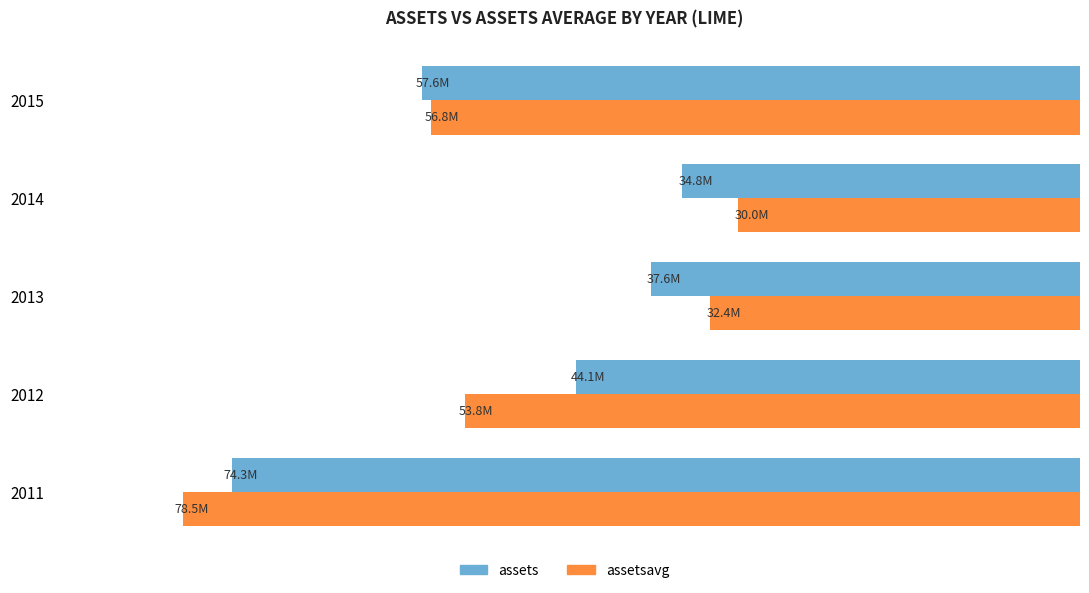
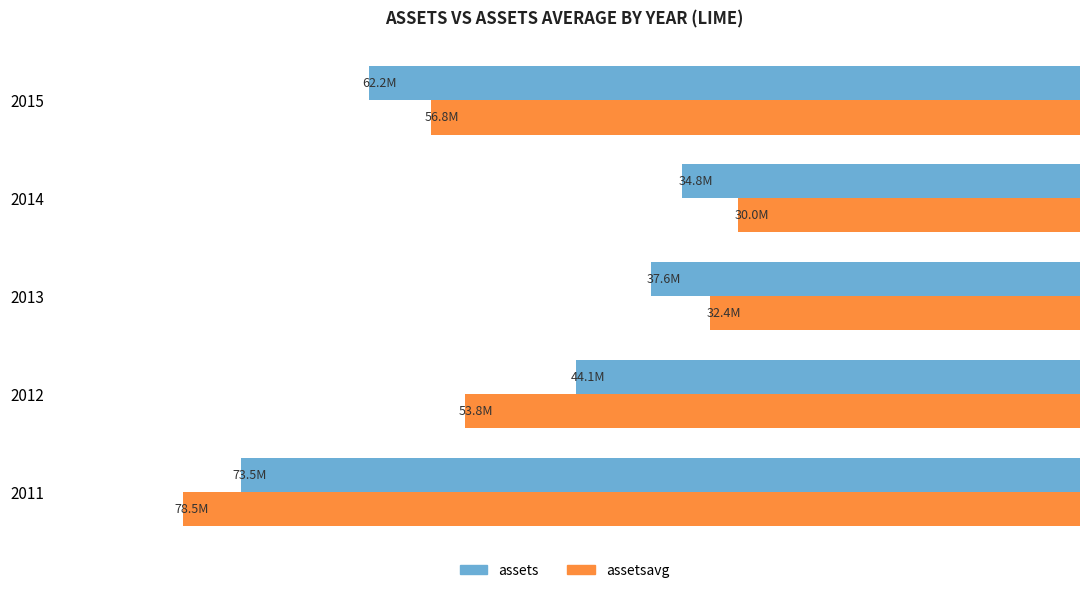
assets, 2015: 57.6M -> 62.2M
assets, 2011: 74.3M -> 73.5M
